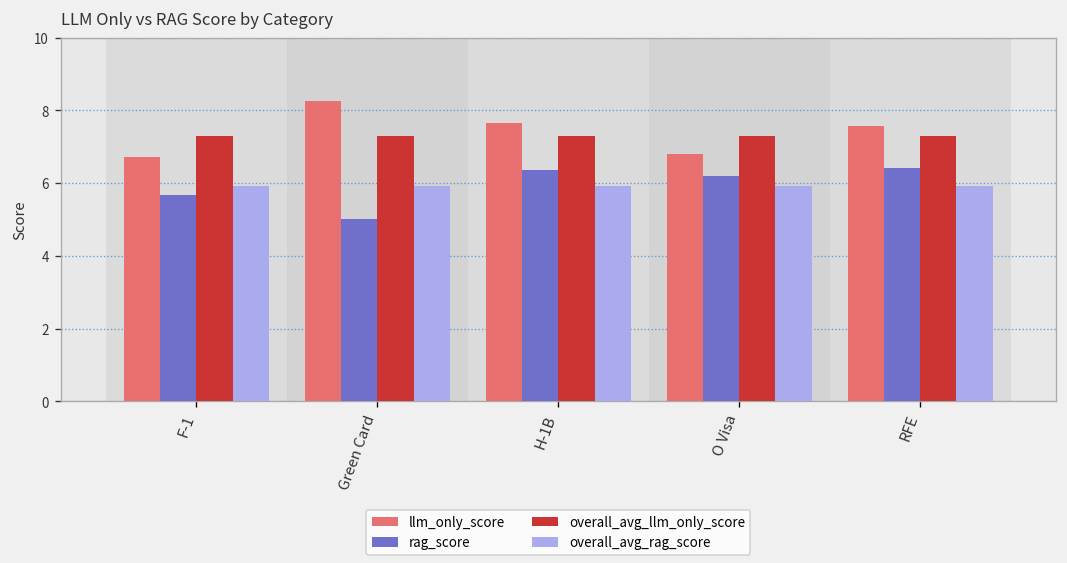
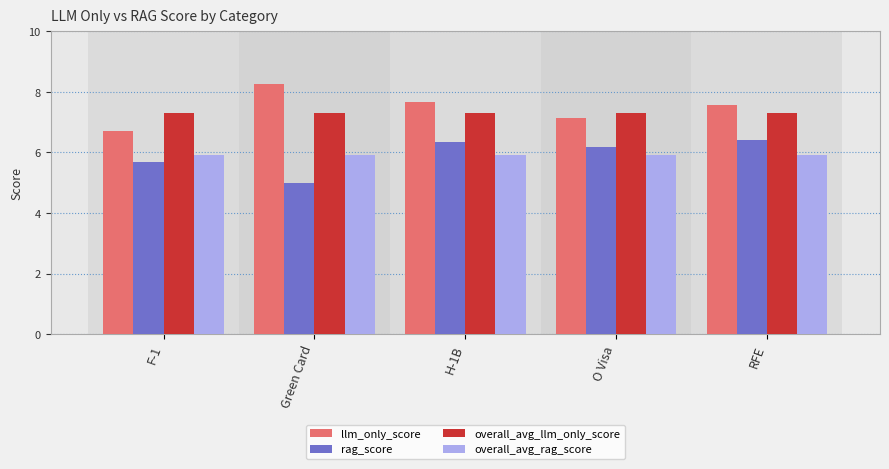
llm_only_score, O Visa: 6.8 -> 7.1
